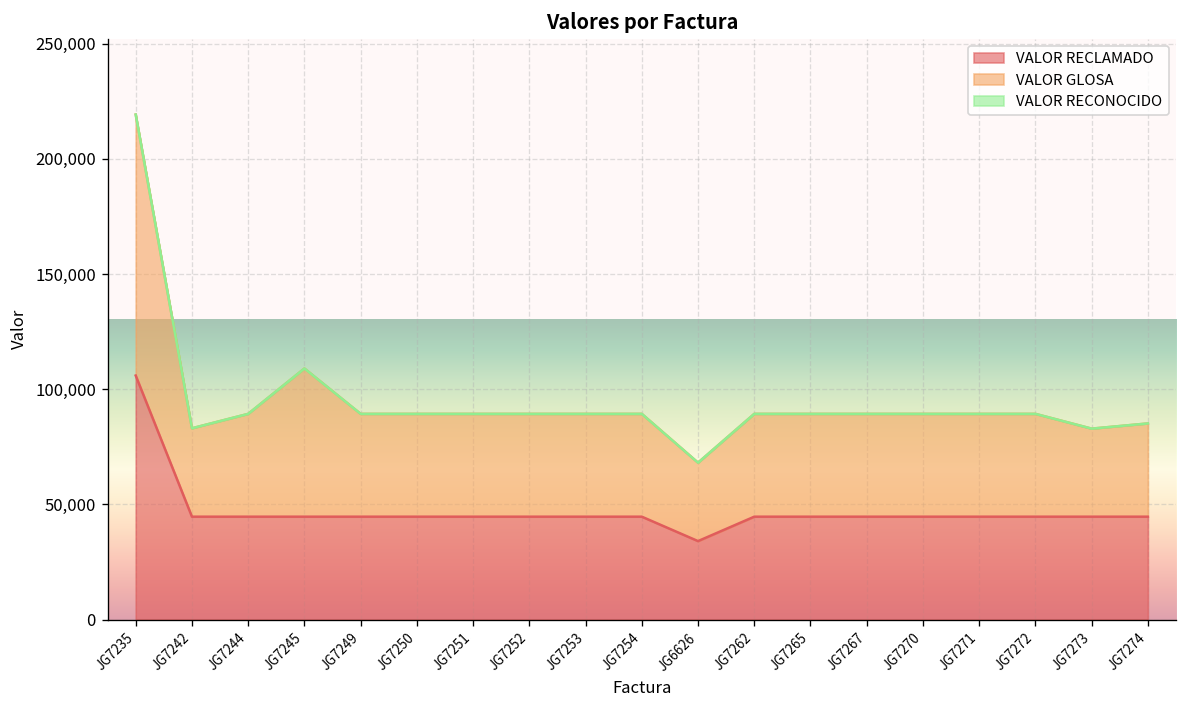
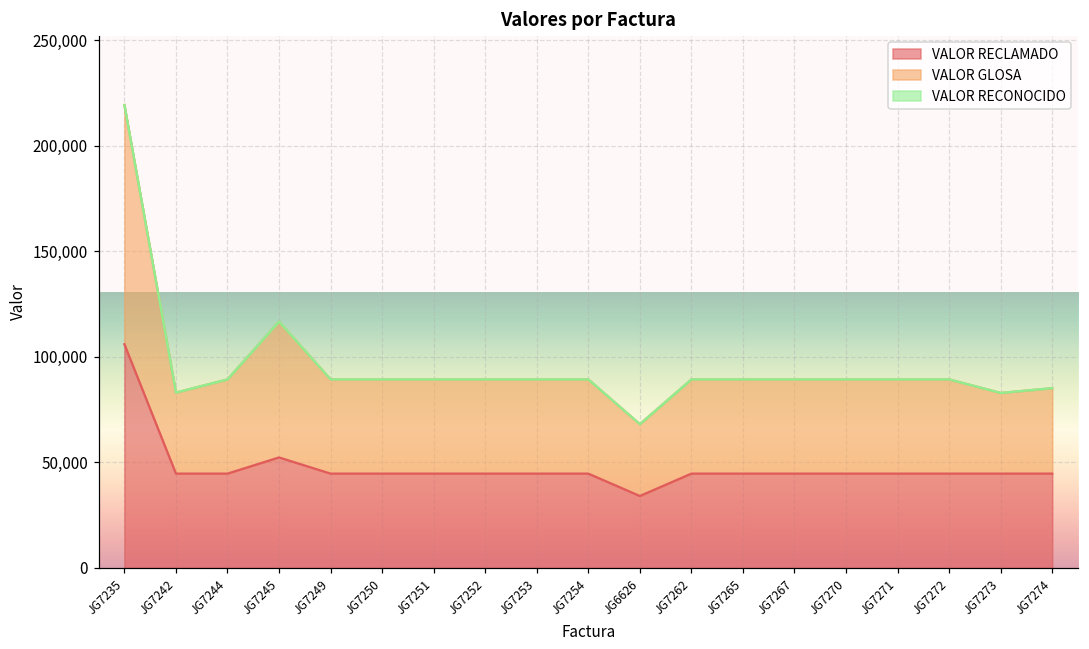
VALOR RECLAMADO, JG7245: 45,000 -> 52,000
